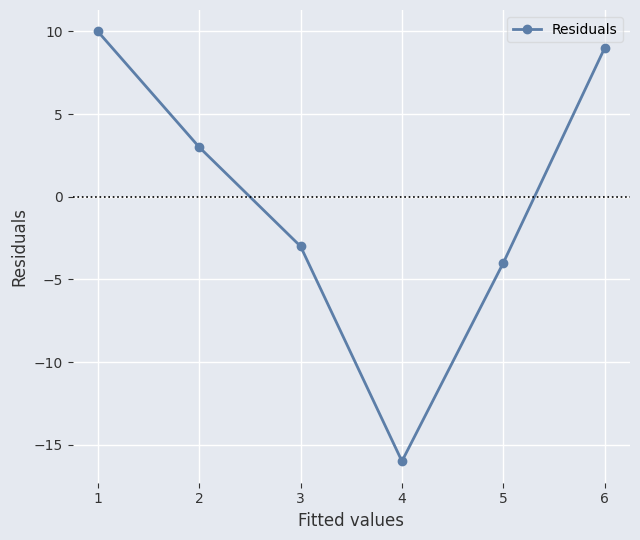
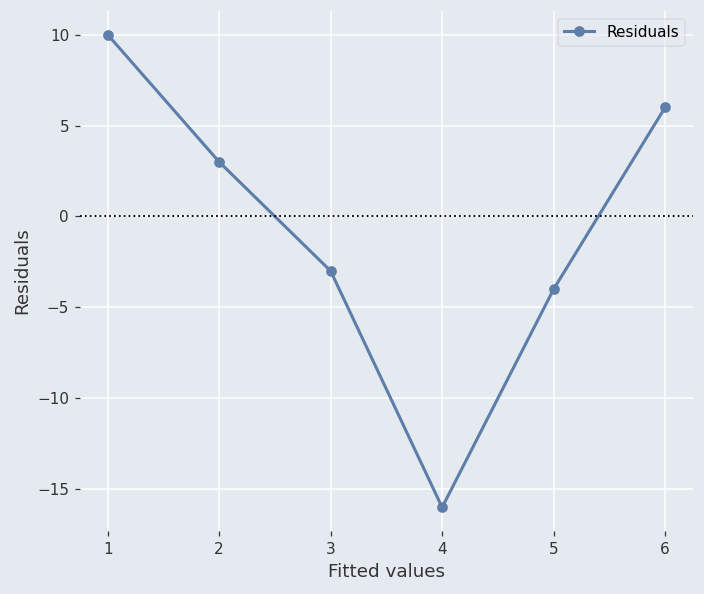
6: 9 -> 6
